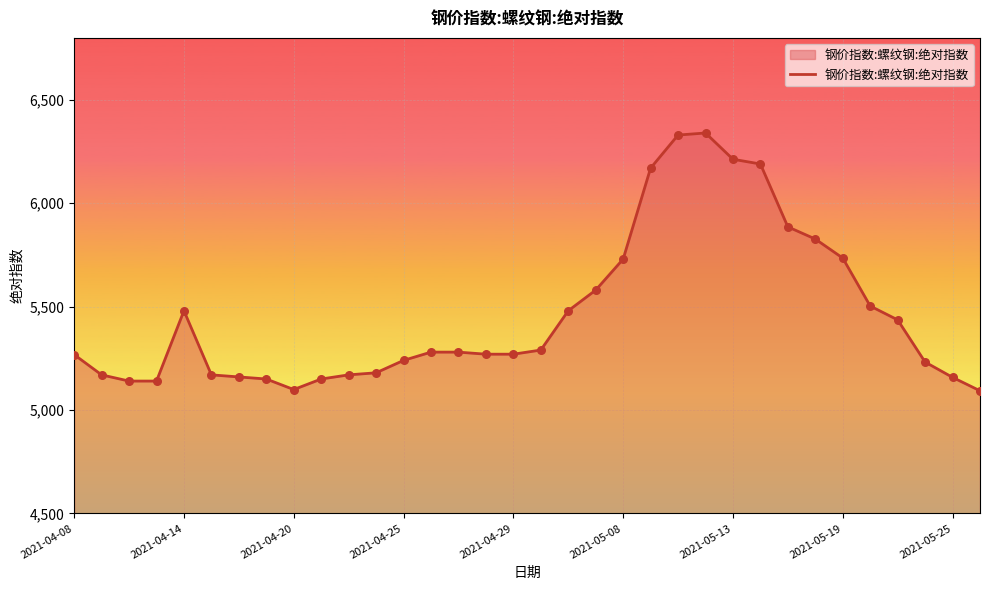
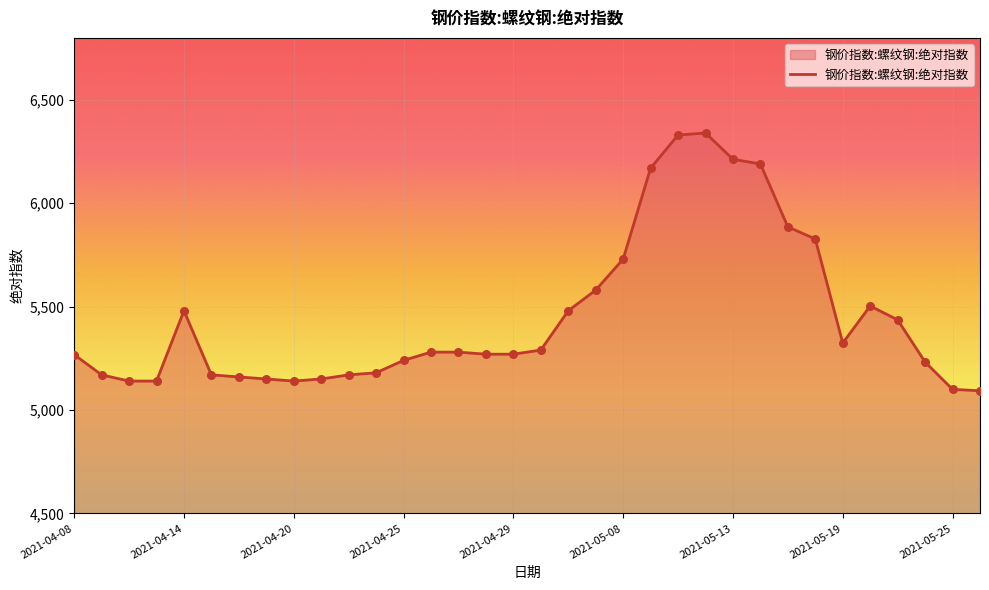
2021-04-20: 5,100 -> 5,140
2021-05-19: 5,740 -> 5,320
2021-05-25: 5,160 -> 5,100
